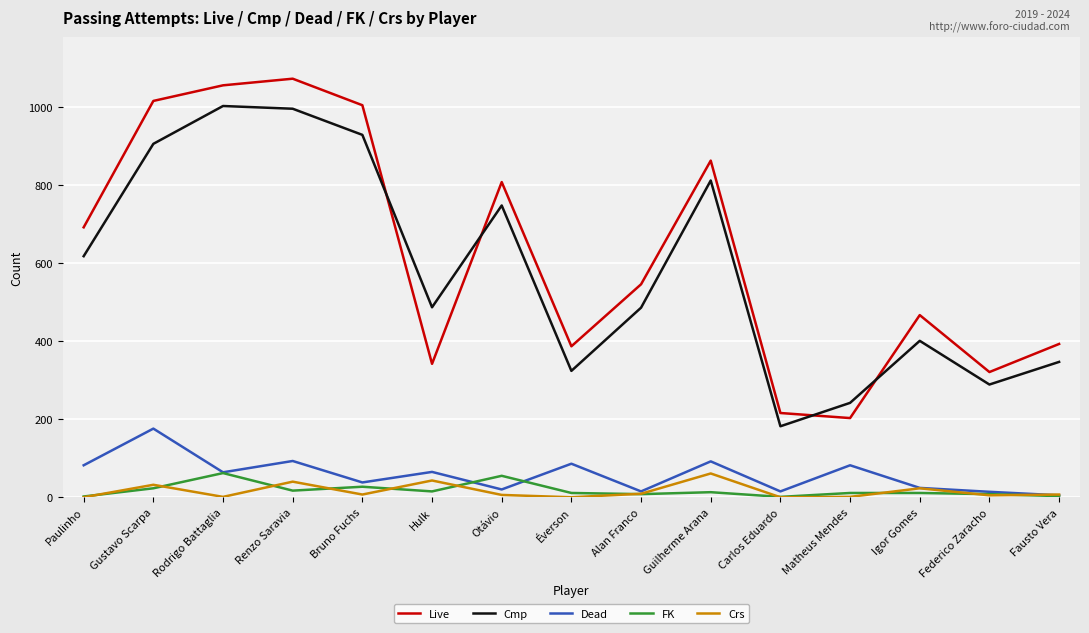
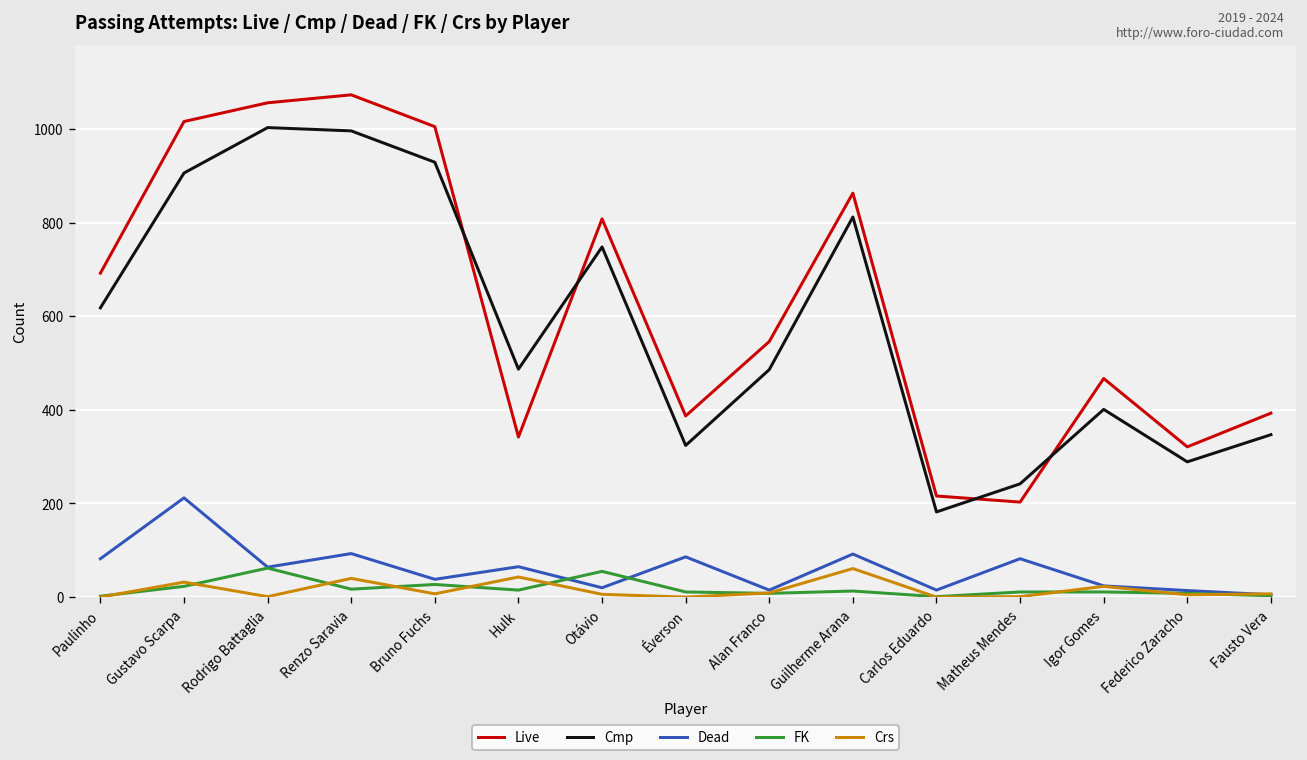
Dead, Gustavo Scarpa: 180 -> 210
